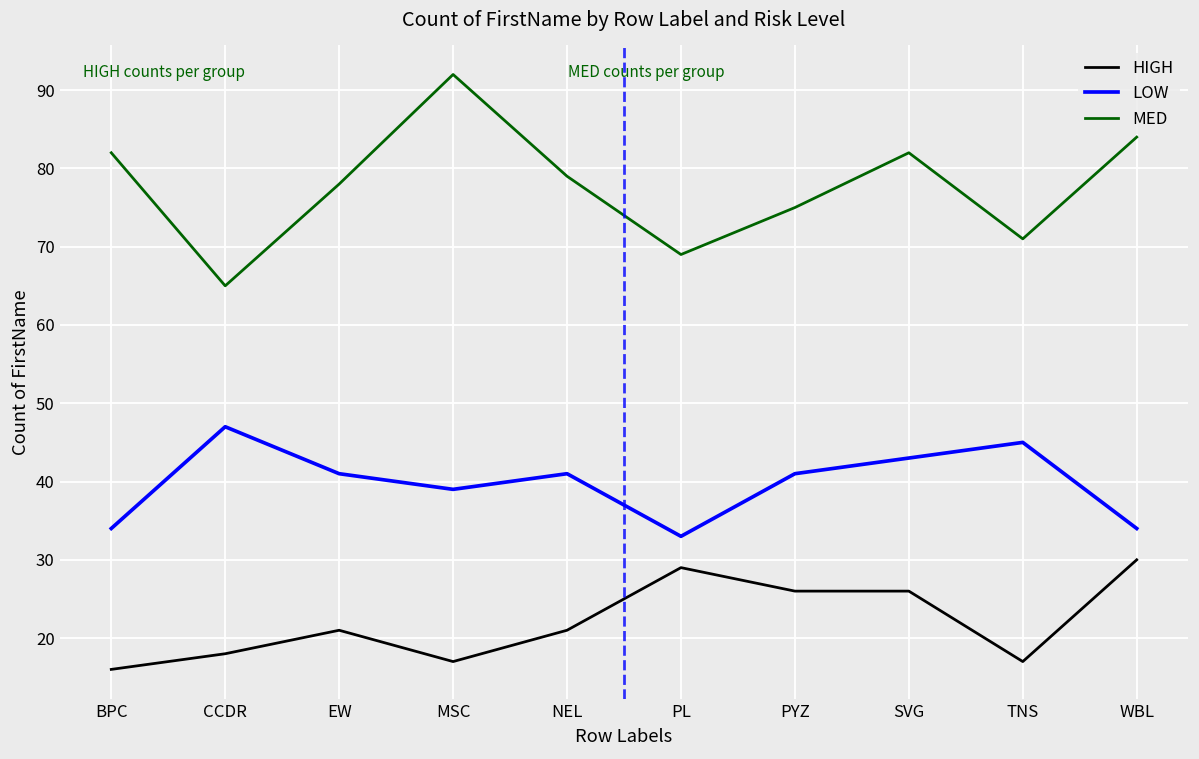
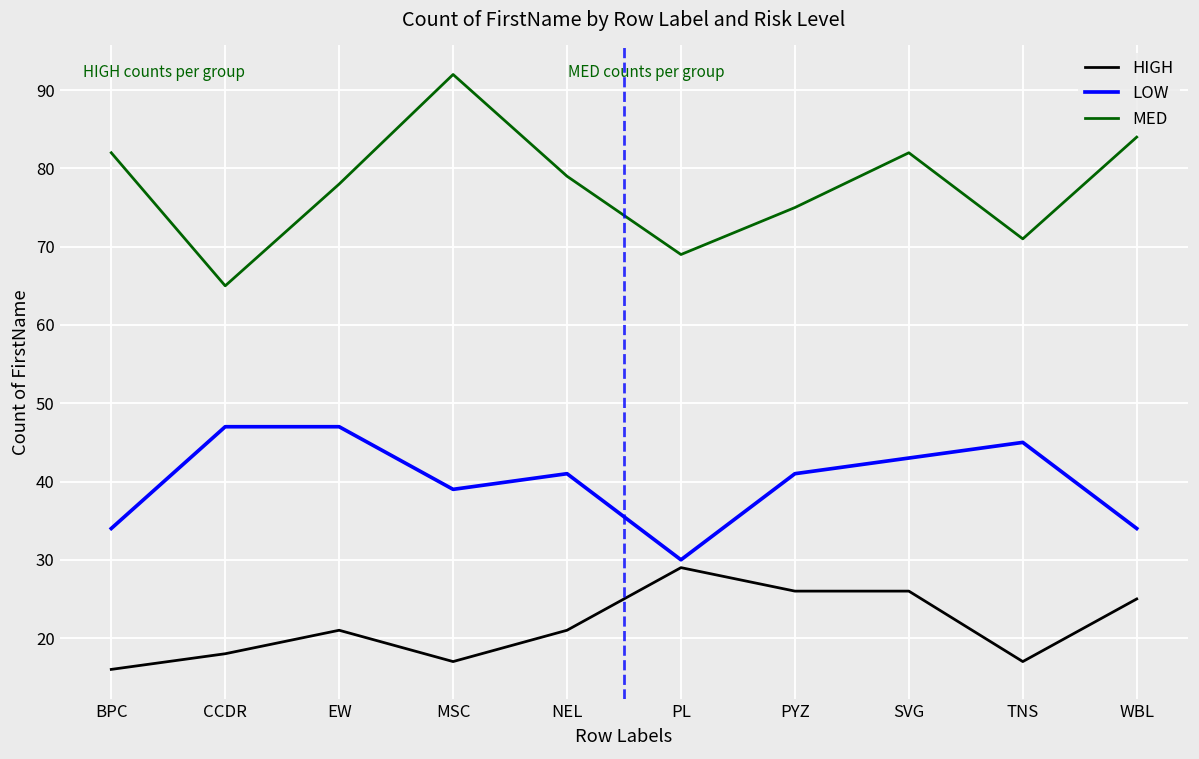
LOW, EW: 41 -> 47
LOW, PL: 33 -> 30
HIGH, WBL: 30 -> 25
